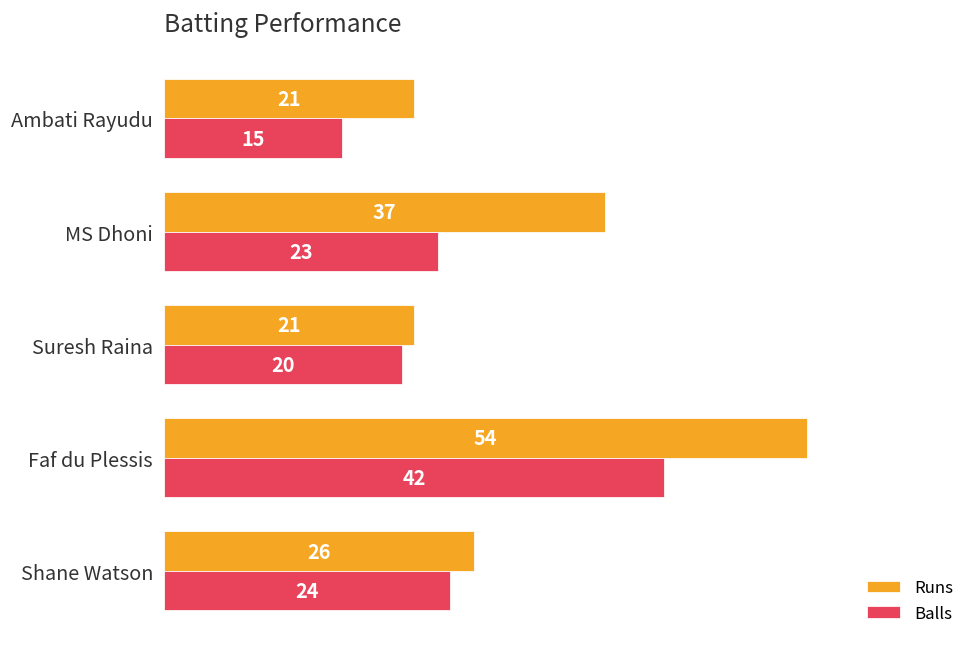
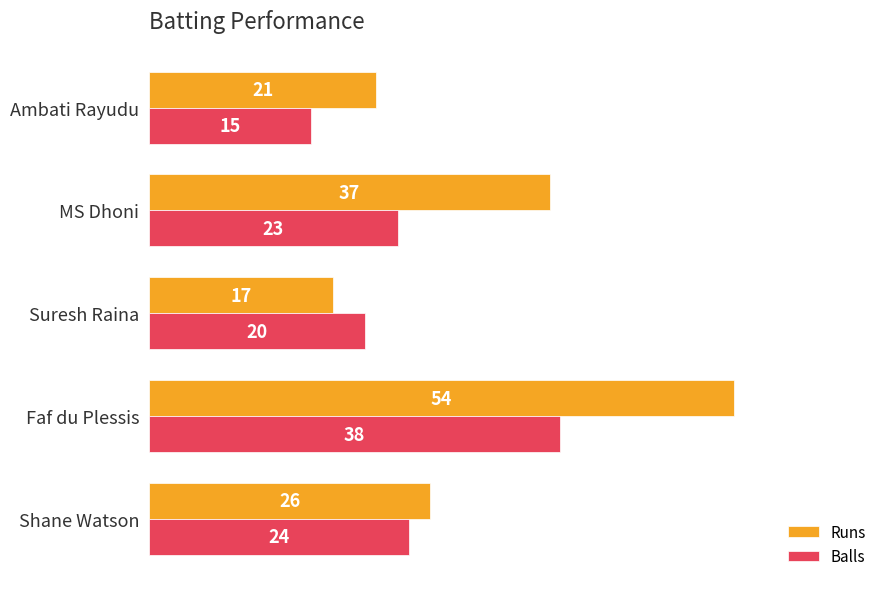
Runs, Suresh Raina: 21 -> 17
Balls, Faf du Plessis: 42 -> 38
